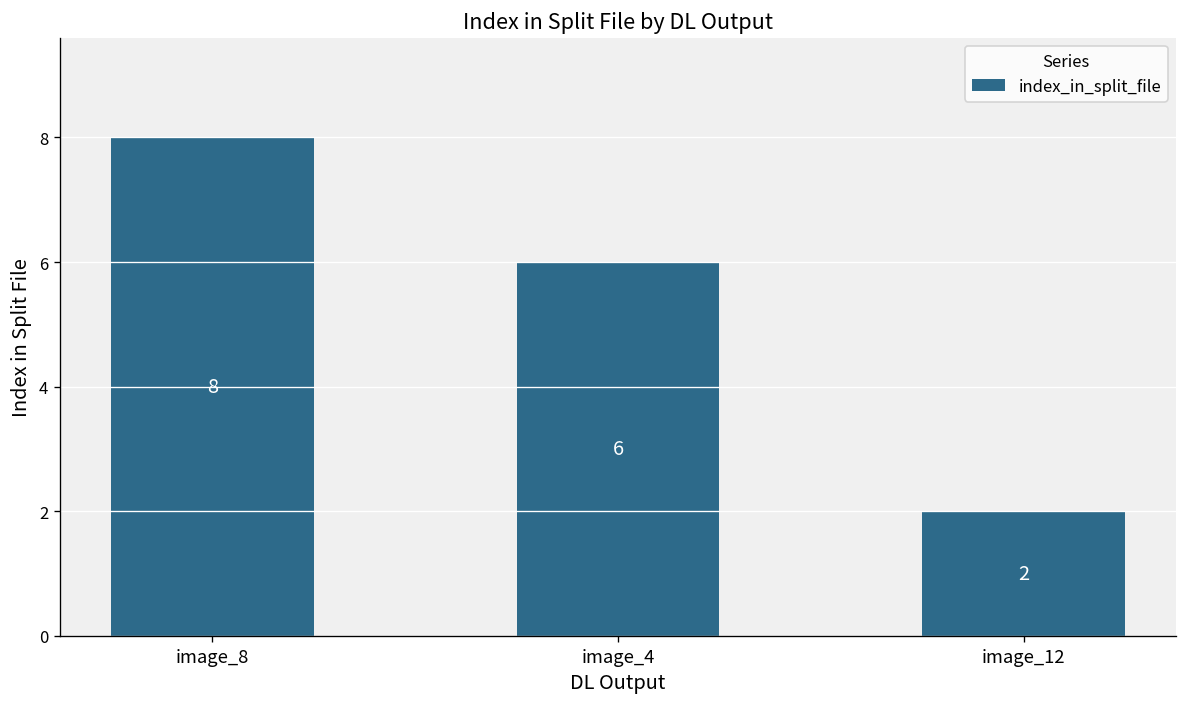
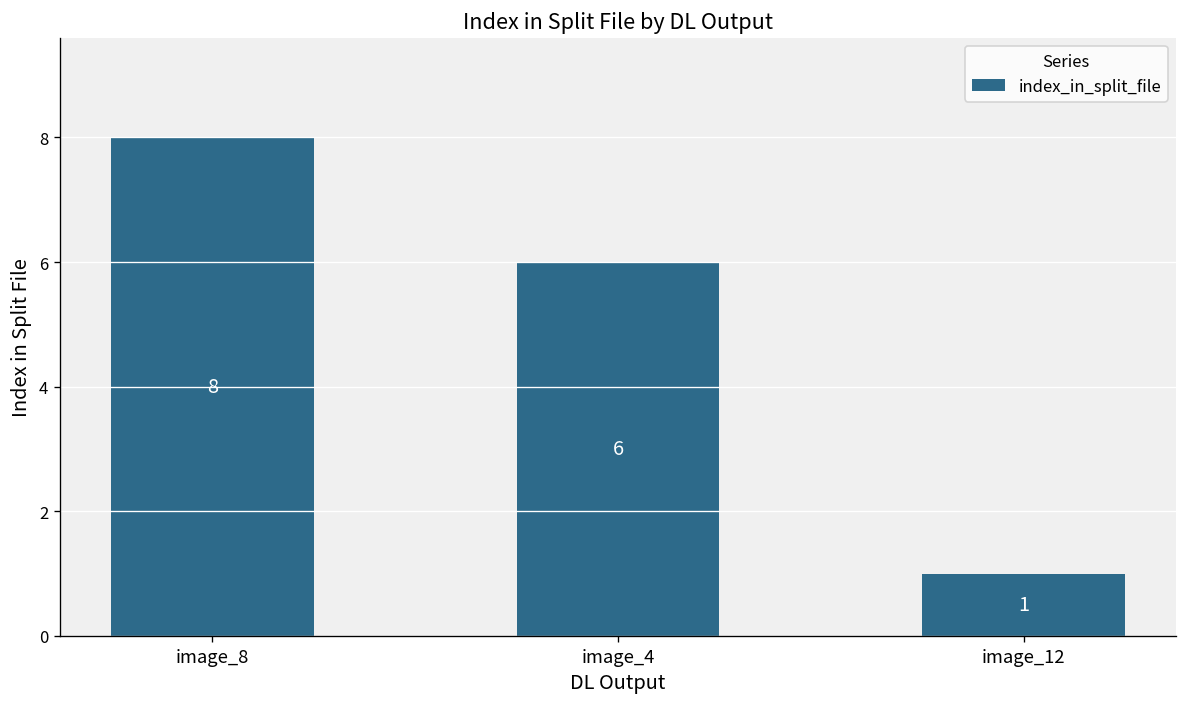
image_12: 2 -> 1
